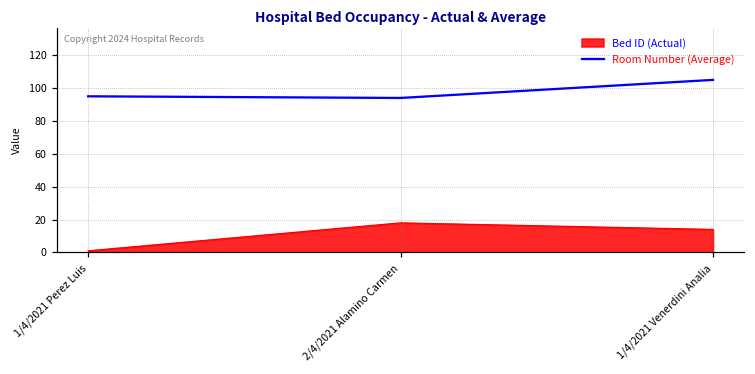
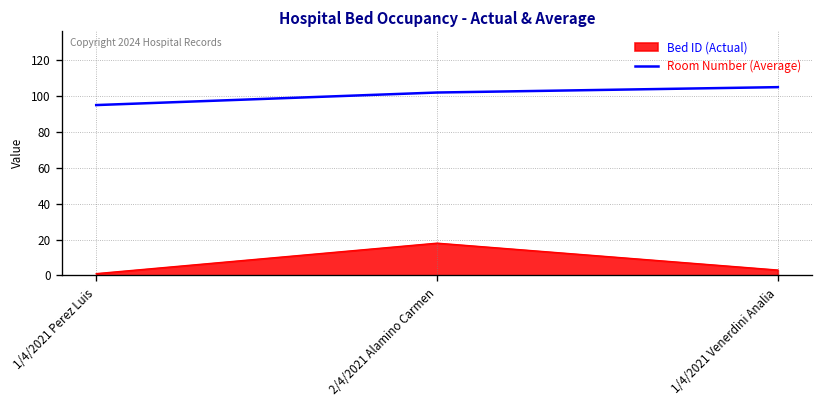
Room Number (Average), 2/4/2021 Alamino Carmen: 94 -> 102
Bed ID (Actual), 1/4/2021 Venerdini Analia: 14 -> 3
